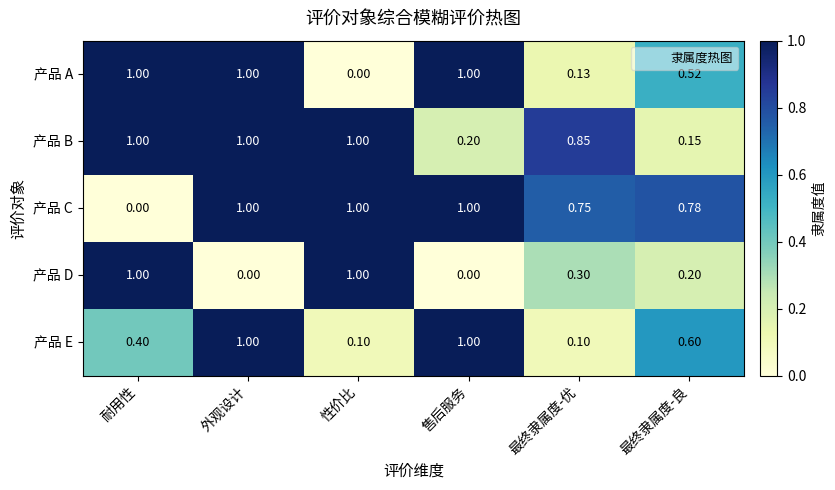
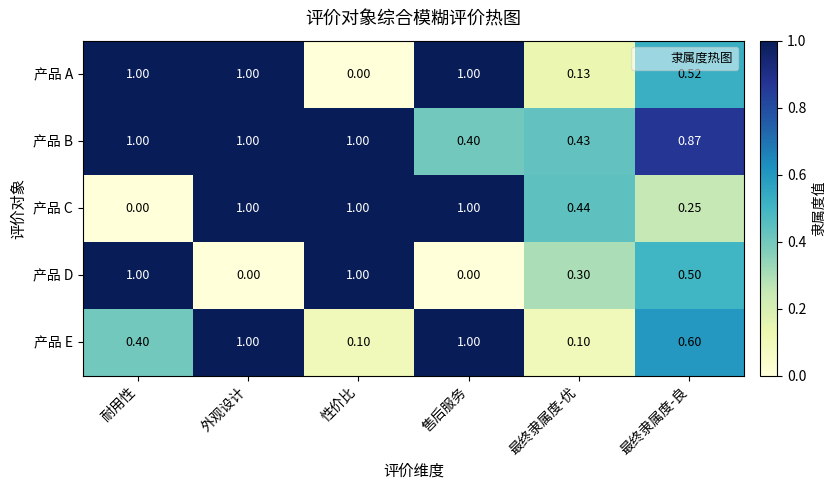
产品 B, 售后服务: 0.20 -> 0.40
产品 B, 最终隶属度-优: 0.85 -> 0.43
产品 B, 最终隶属度-良: 0.15 -> 0.87
产品 C, 最终隶属度-优: 0.75 -> 0.44
产品 C, 最终隶属度-良: 0.78 -> 0.25
产品 D, 最终隶属度-良: 0.20 -> 0.50
